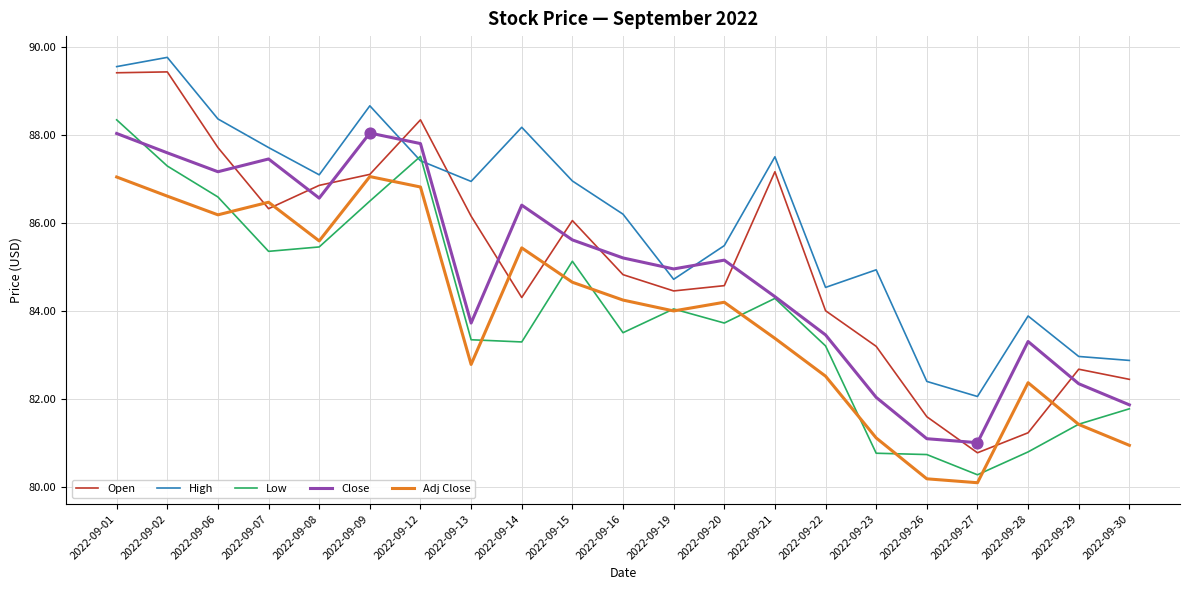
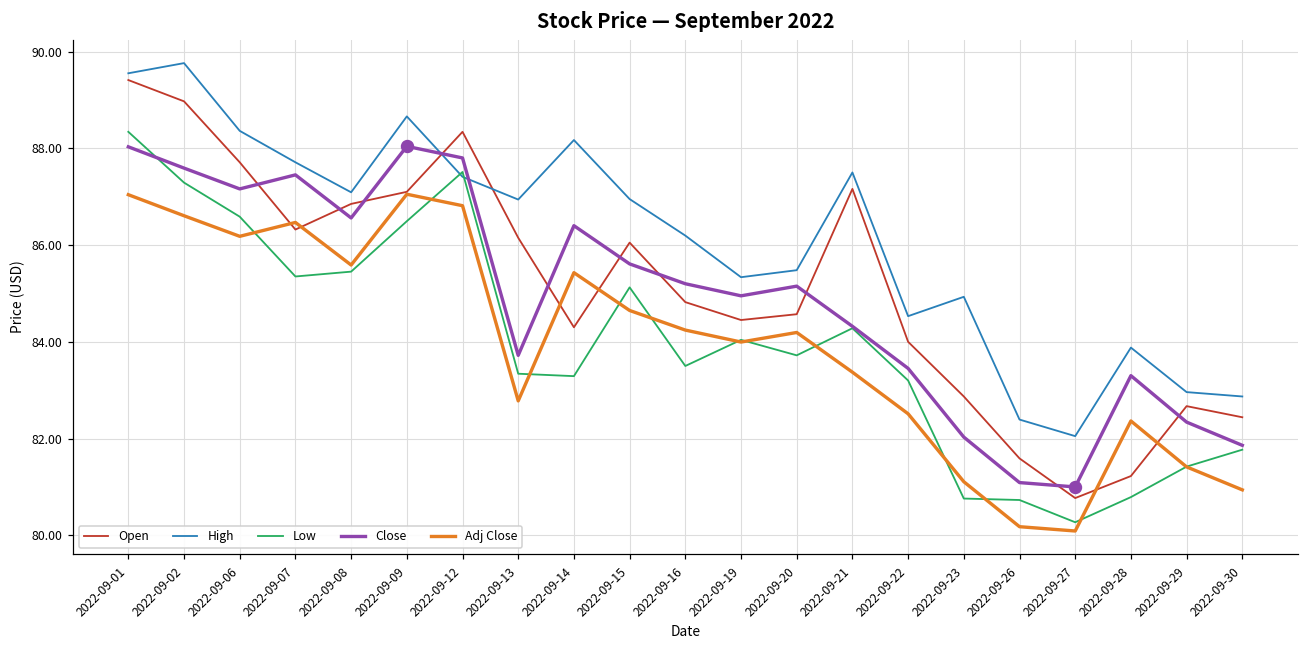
Open, 2022-09-02: 89.4 -> 89.0
High, 2022-09-19: 84.7 -> 85.3
Open, 2022-09-23: 83.2 -> 82.9
